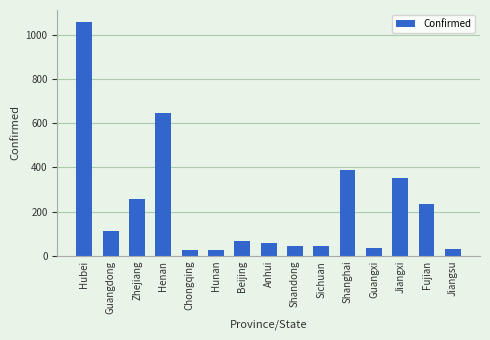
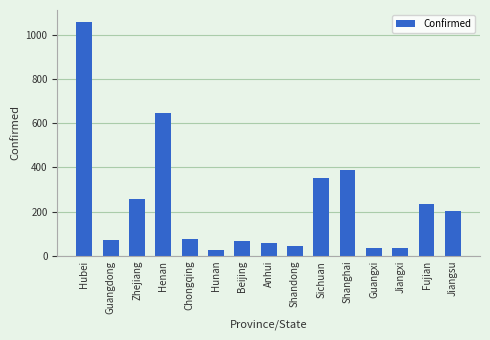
Guangdong: 110 -> 70
Chongqing: 30 -> 80
Sichuan: 40 -> 350
Jiangxi: 350 -> 40
Jiangsu: 30 -> 210
